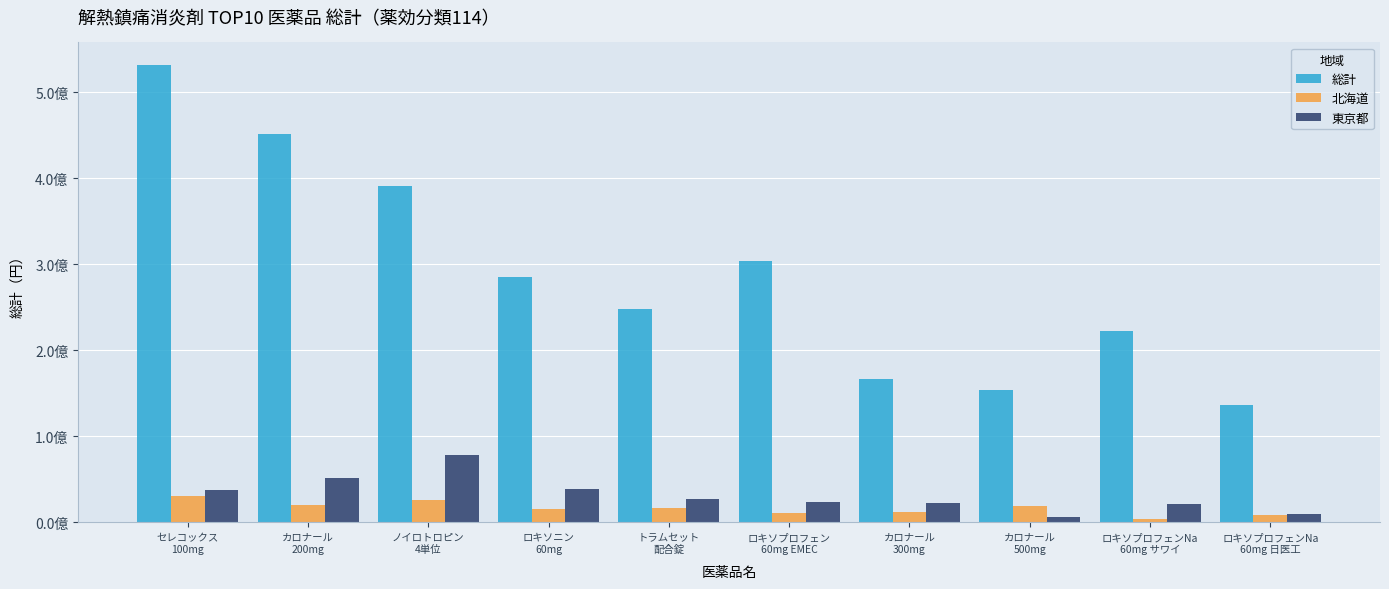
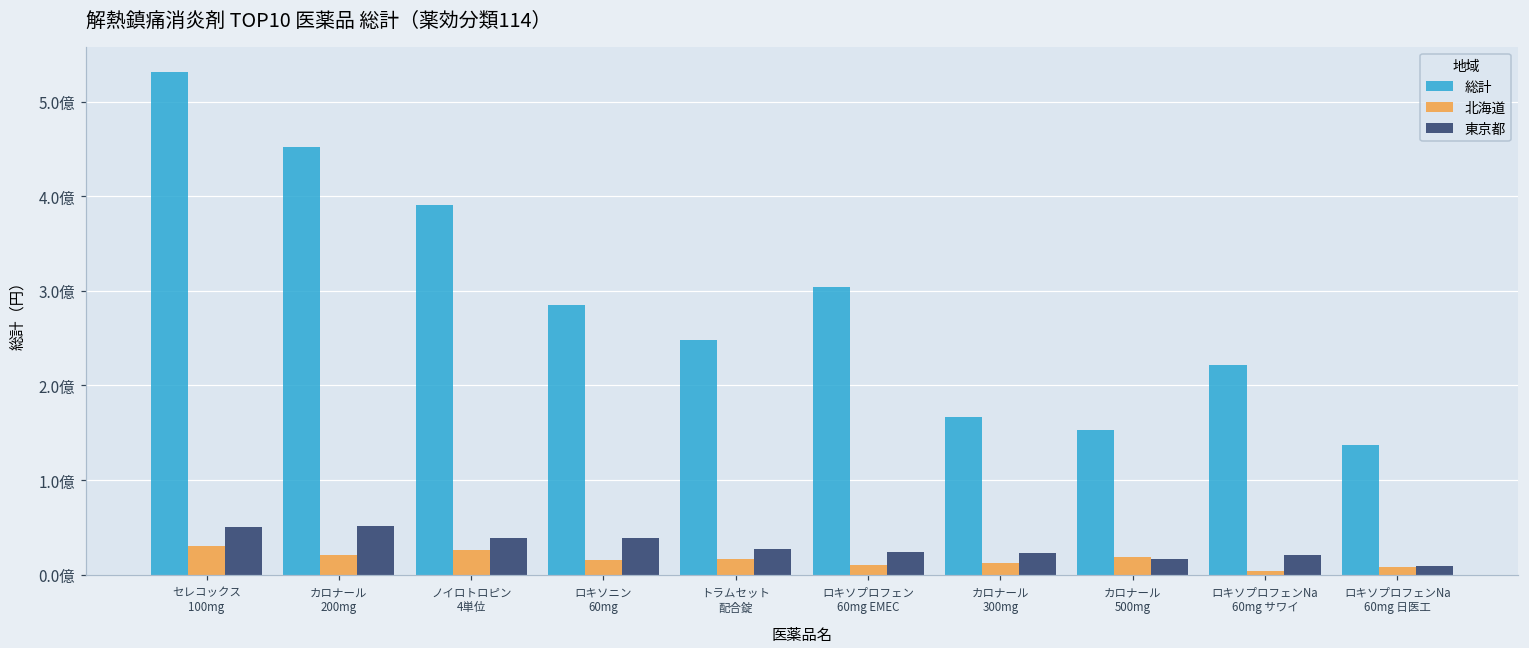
東京都, セレコックス 100mg: 0.4億 -> 0.5億
東京都, ノイロトロピン 4単位: 0.8億 -> 0.4億
東京都, カロナール 500mg: 0.1億 -> 0.2億
